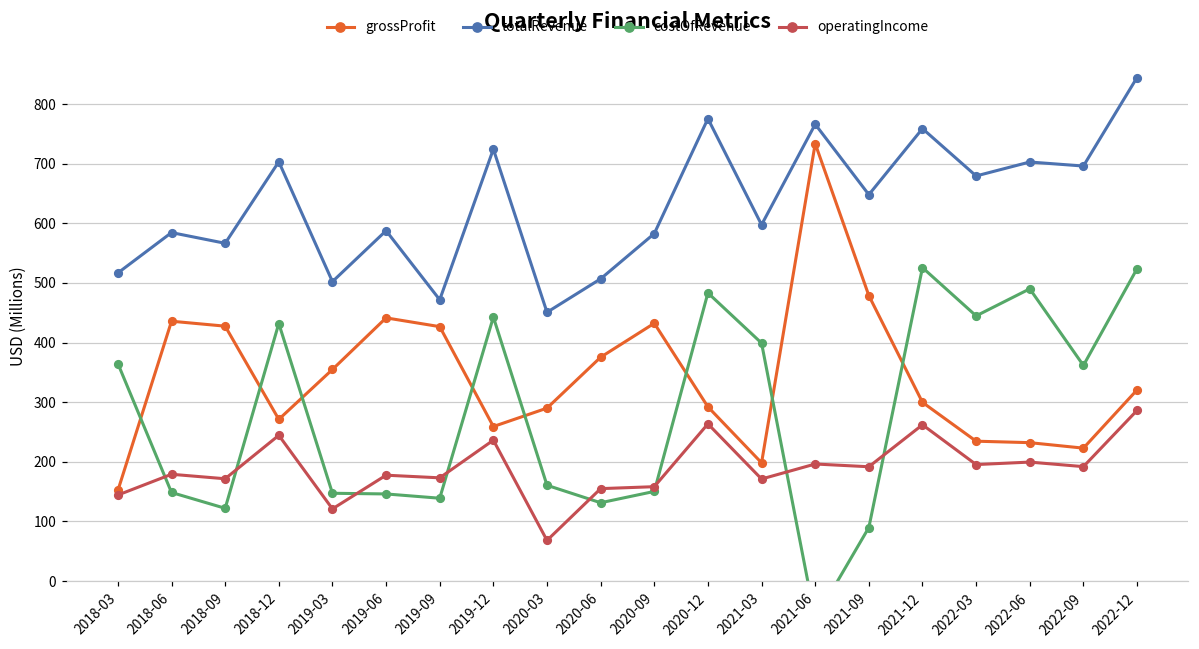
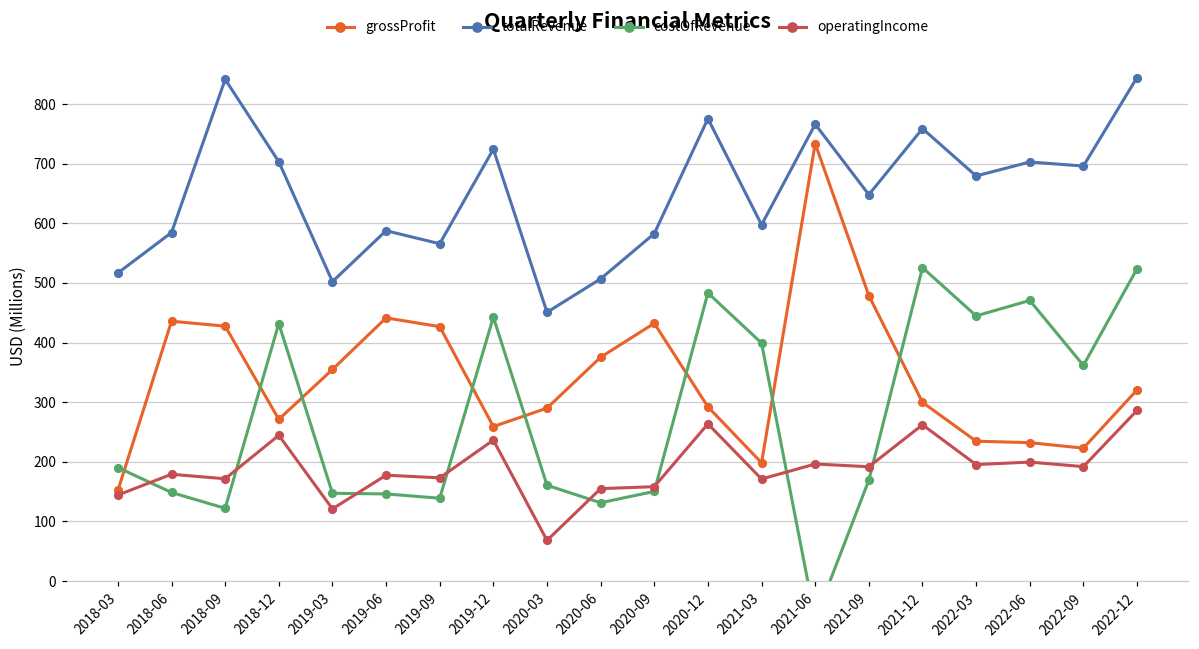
costOfRevenue, 2018-03: 360 -> 190
totalRevenue, 2018-09: 570 -> 840
totalRevenue, 2019-09: 470 -> 570
costOfRevenue, 2021-09: 90 -> 170
costOfRevenue, 2022-06: 490 -> 470
